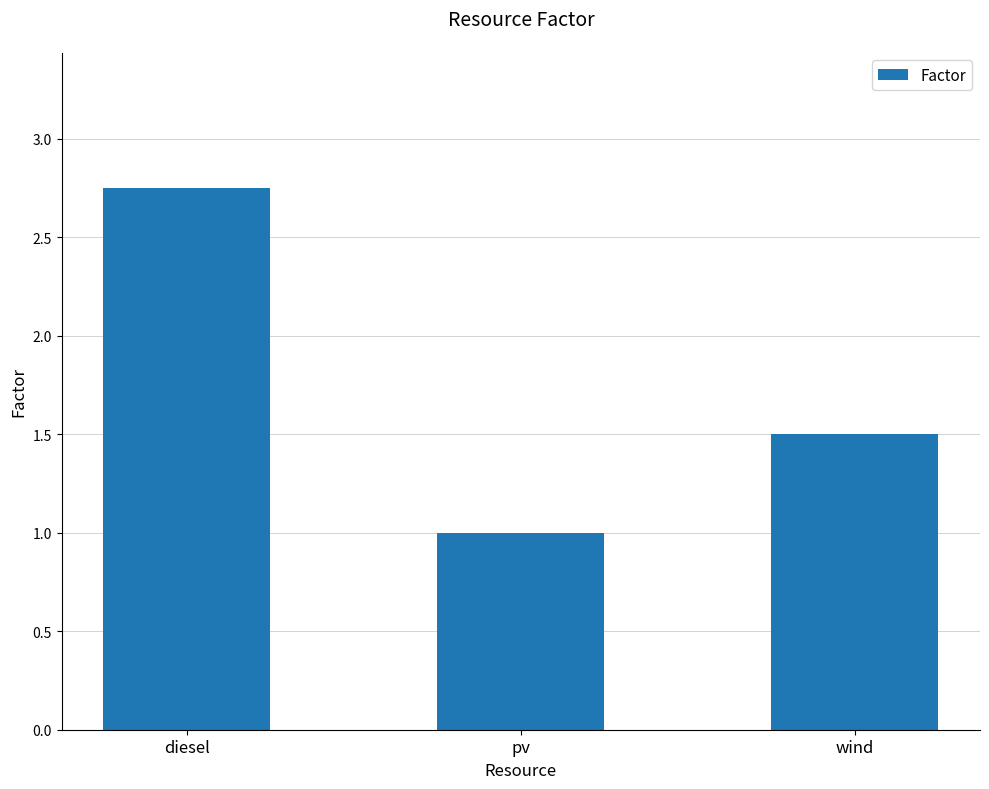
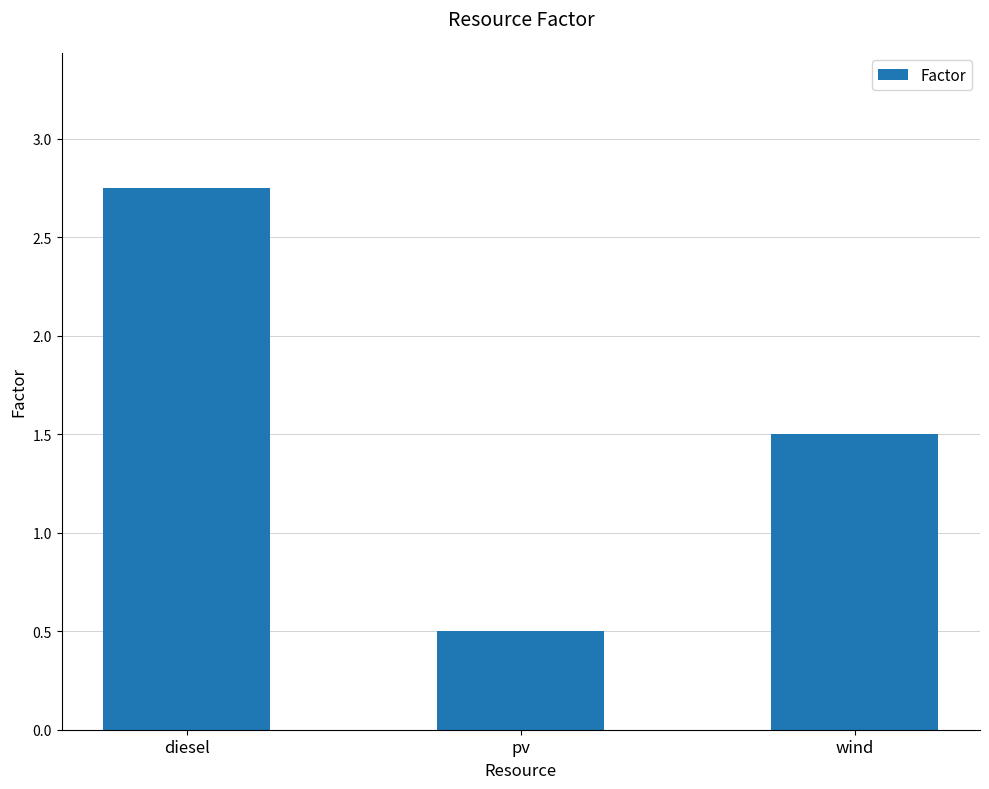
pv: 1.0 -> 0.5
